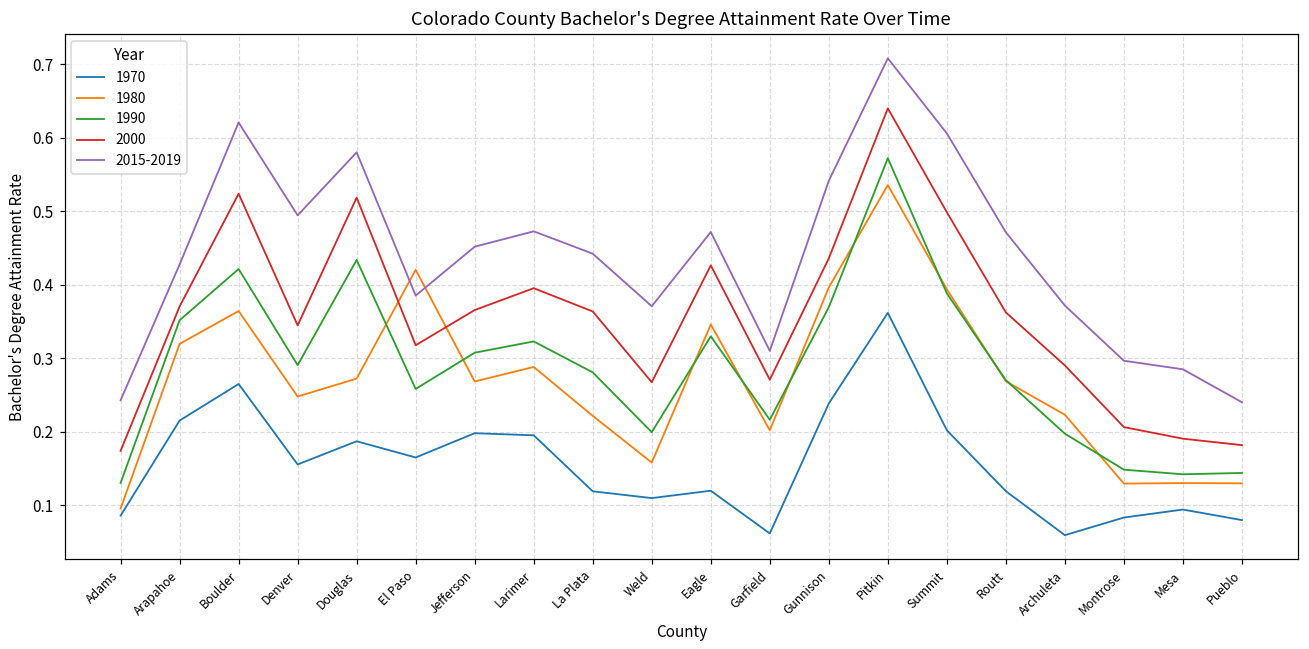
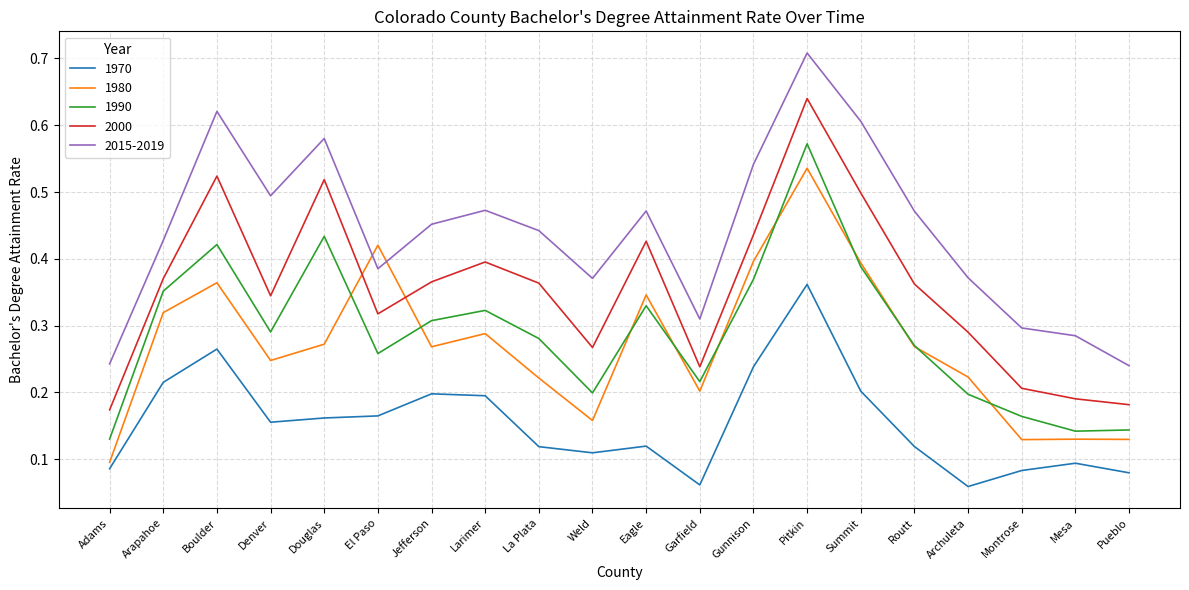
1970, Douglas: 0.19 -> 0.16
2000, Garfield: 0.27 -> 0.24
1990, Montrose: 0.15 -> 0.16
